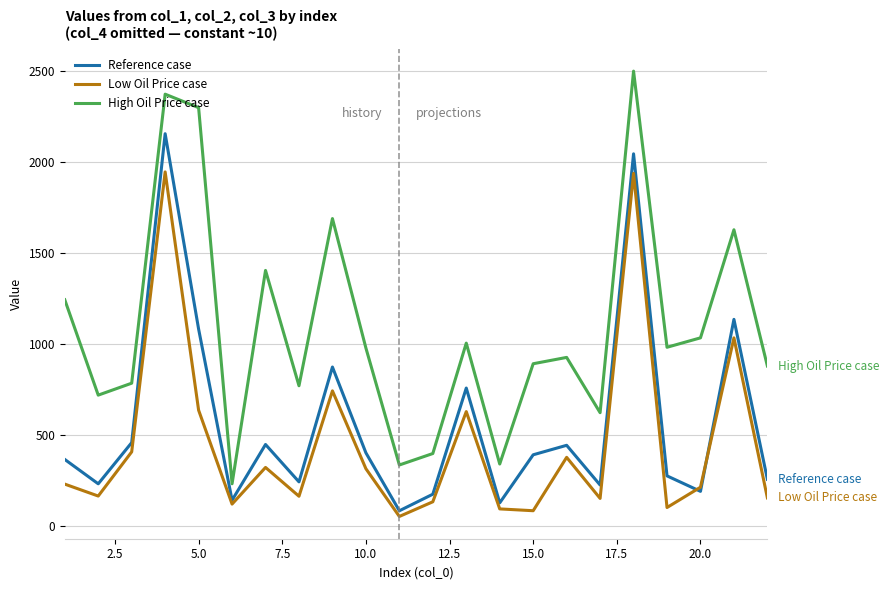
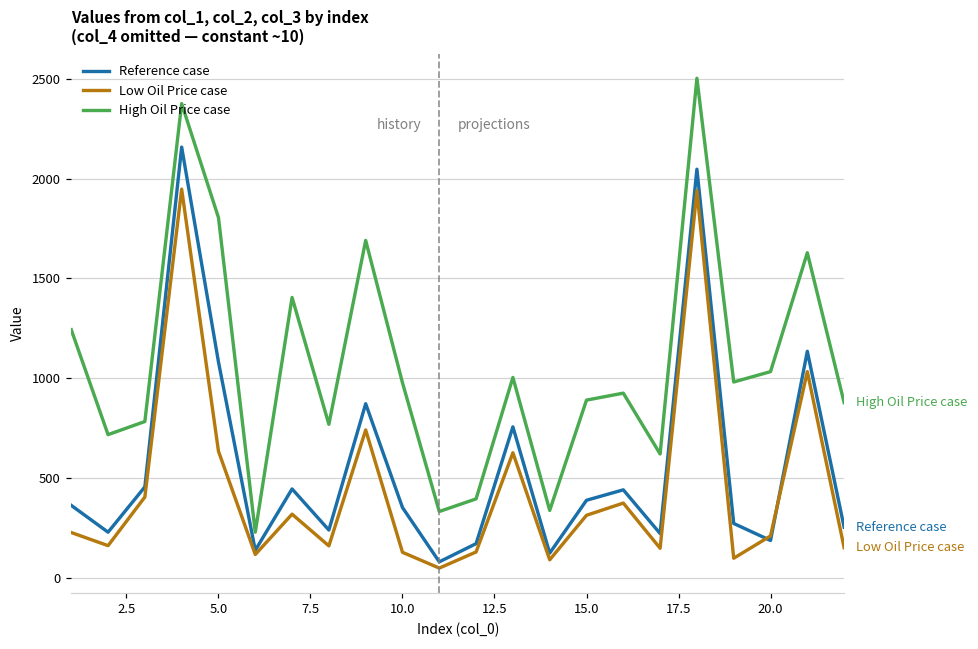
High Oil Price case, 5.0: 2300 -> 1800
Reference case, 10.0: 400 -> 350
Low Oil Price case, 10.0: 310 -> 130
Low Oil Price case, 15.0: 80 -> 310
